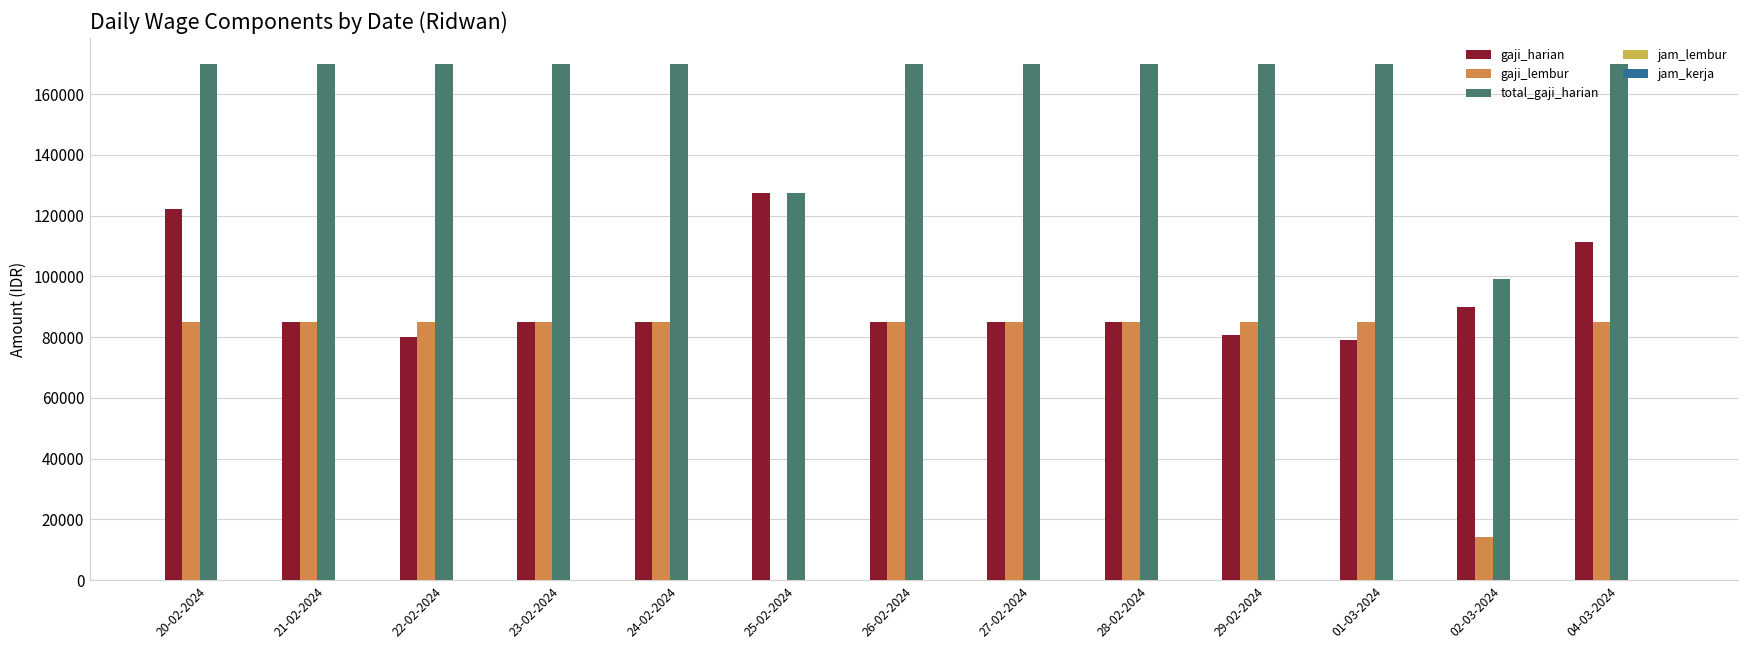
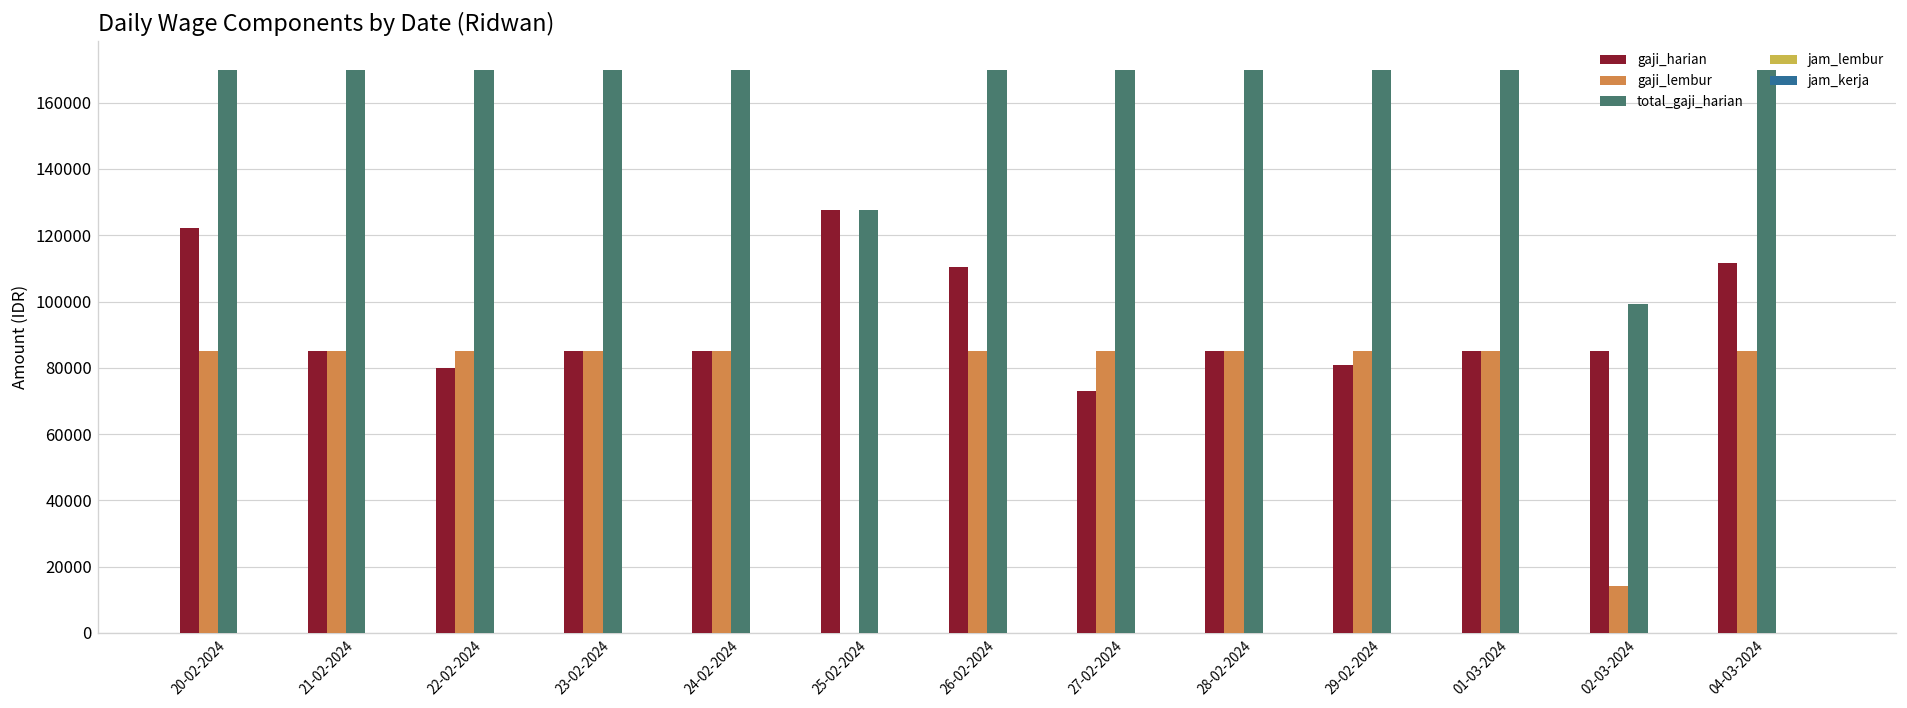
gaji_harian, 26-02-2024: 85000 -> 110000
gaji_harian, 27-02-2024: 85000 -> 73000
gaji_harian, 01-03-2024: 79000 -> 85000
gaji_harian, 02-03-2024: 90000 -> 85000
